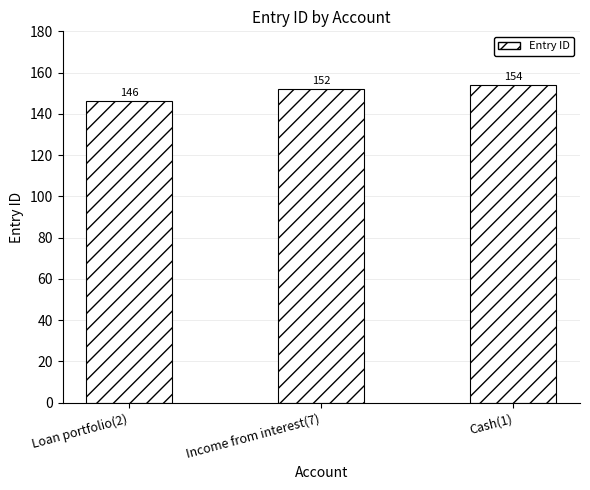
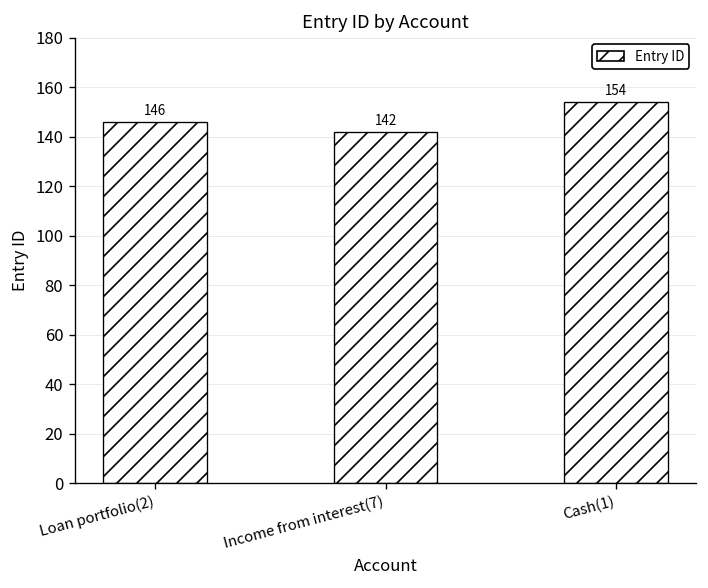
Income from interest(7): 152 -> 142
